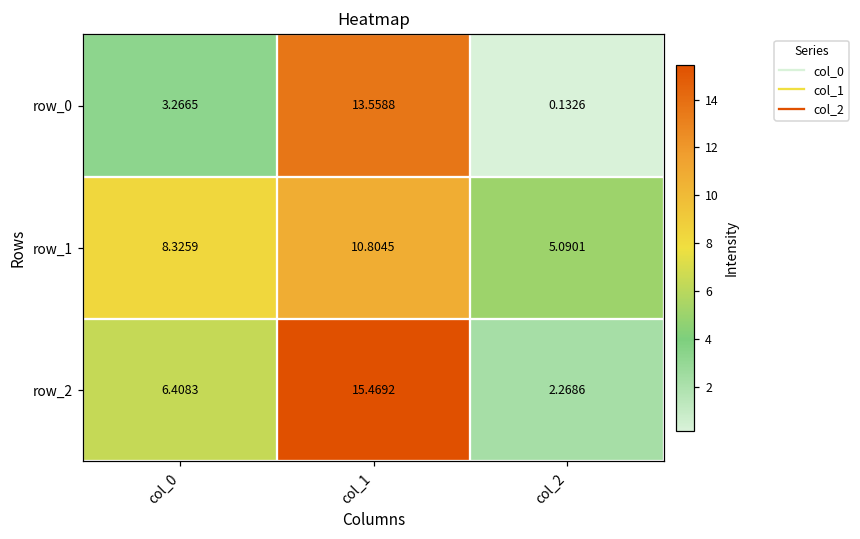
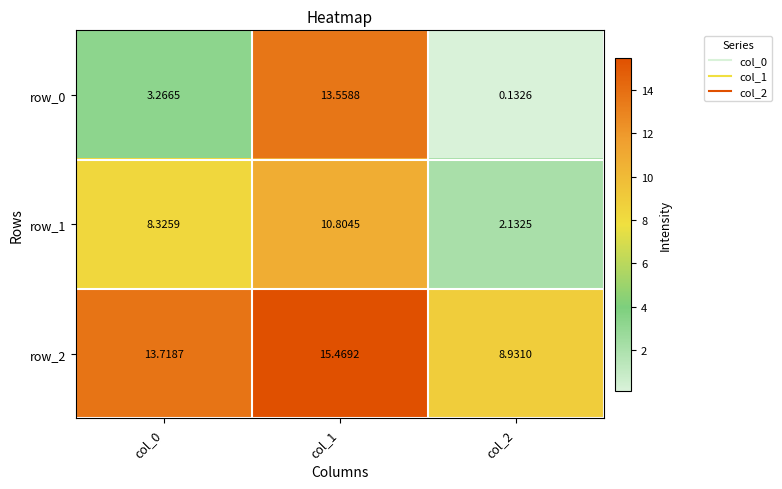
row_1, col_2: 5.0901 -> 2.1325
row_2, col_0: 6.4083 -> 13.7187
row_2, col_2: 2.2686 -> 8.9310
